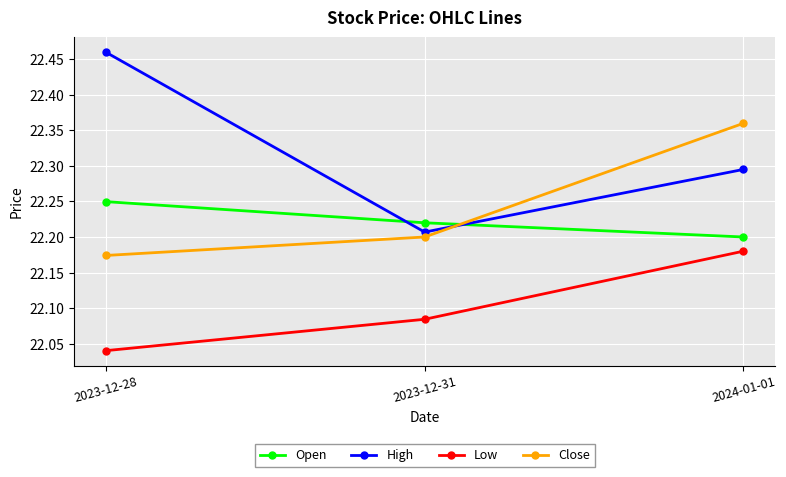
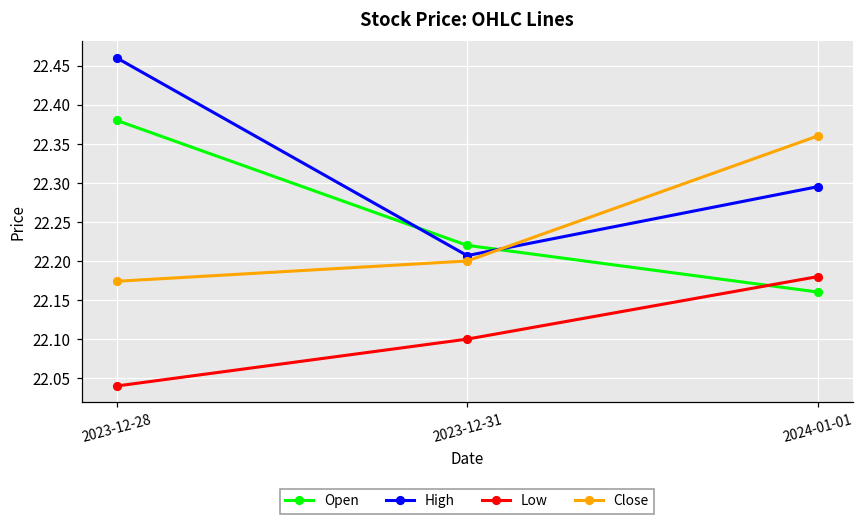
Open, 2023-12-28: 22.25 -> 22.38
Low, 2023-12-31: 22.08 -> 22.10
Open, 2024-01-01: 22.20 -> 22.16
